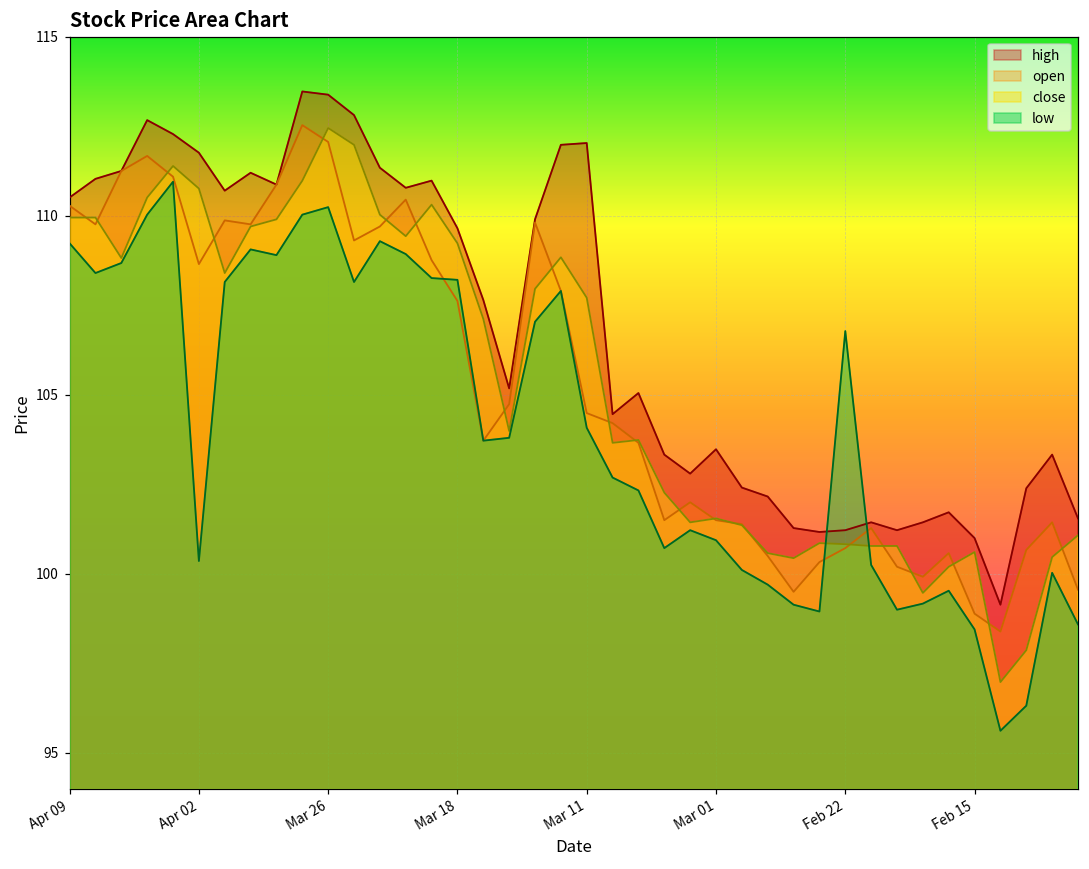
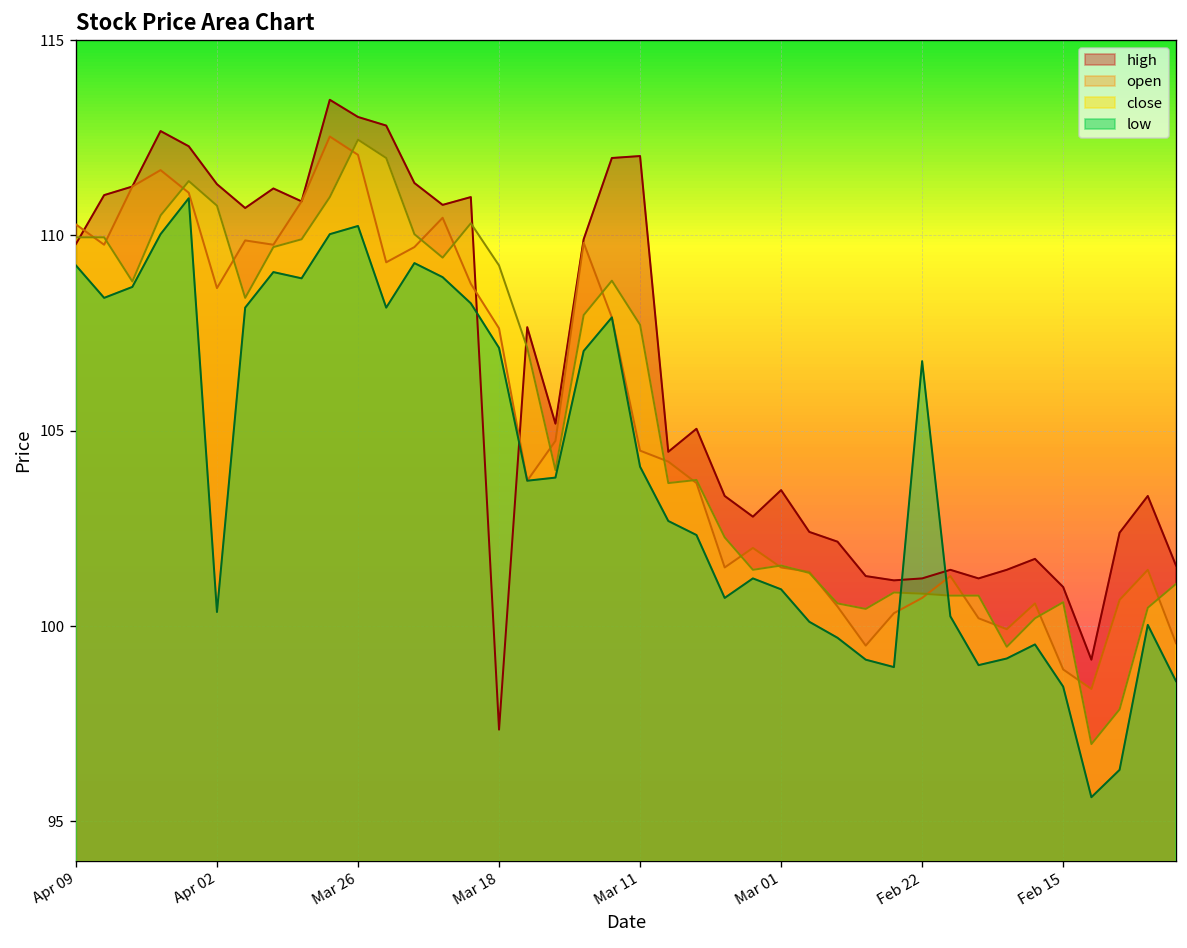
high, Apr 09: 110.5 -> 109.8
high, Apr 02: 111.8 -> 111.3
high, Mar 26: 113.4 -> 113.0
high, Mar 18: 109.7 -> 97.4
low, Mar 18: 108.2 -> 107.1
